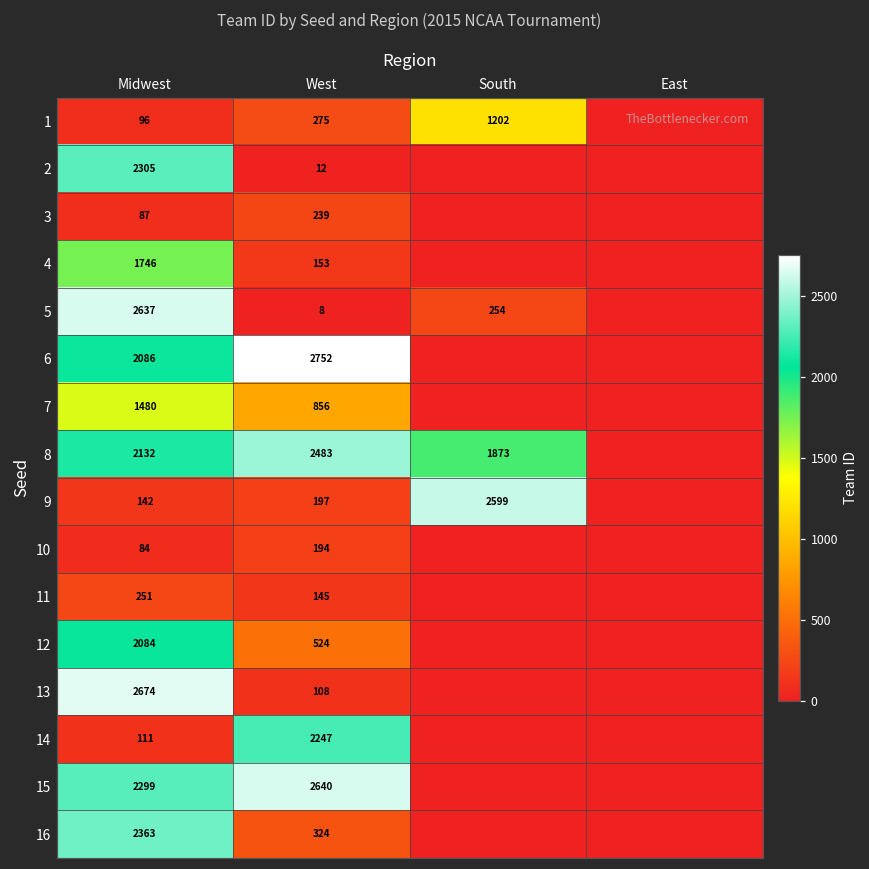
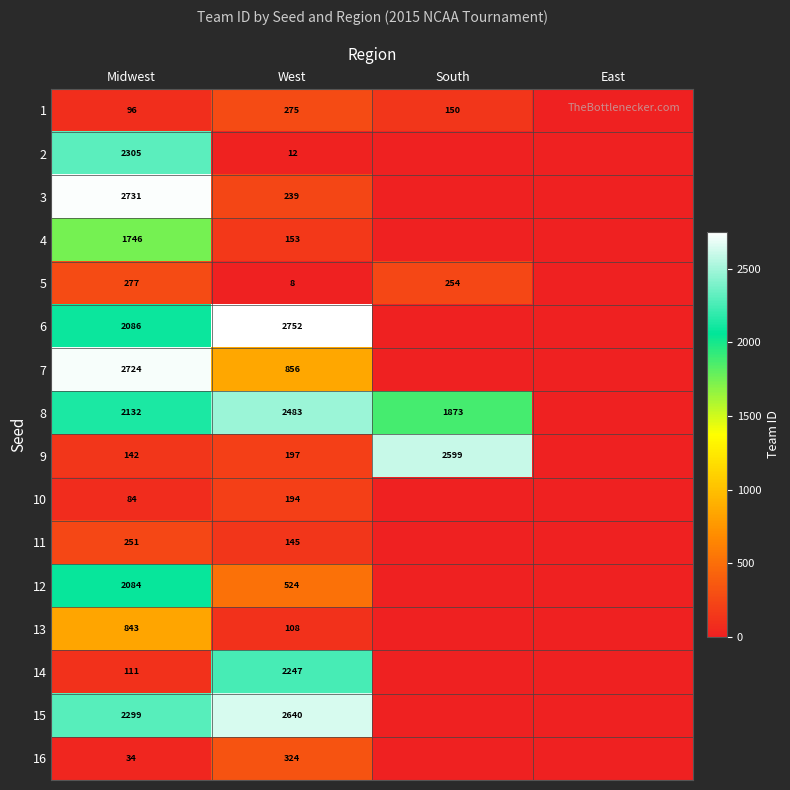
1, South: 1202 -> 150
3, Midwest: 87 -> 2731
5, Midwest: 2637 -> 277
7, Midwest: 1480 -> 2724
13, Midwest: 2674 -> 843
16, Midwest: 2363 -> 34
